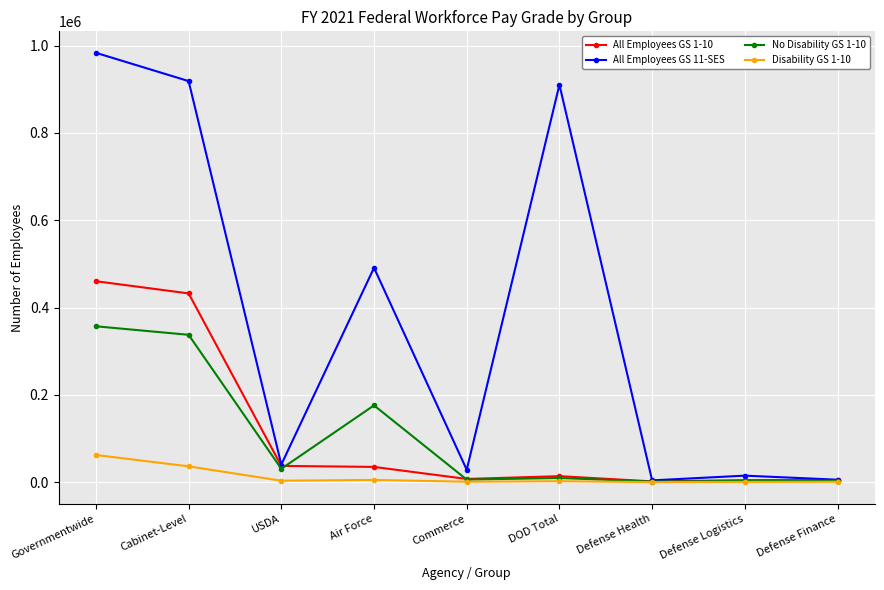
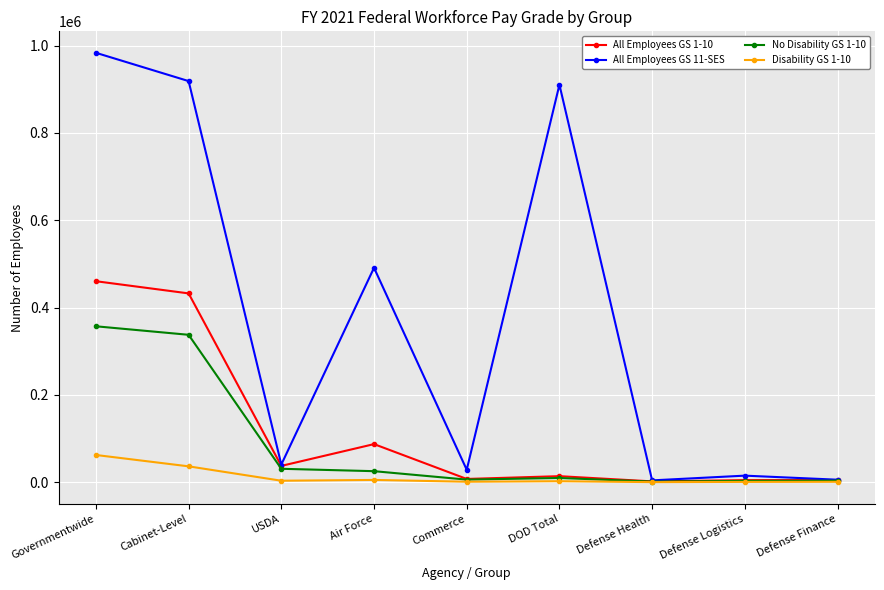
All Employees GS 1-10, Air Force: 40000 -> 90000
No Disability GS 1-10, Air Force: 180000 -> 30000
